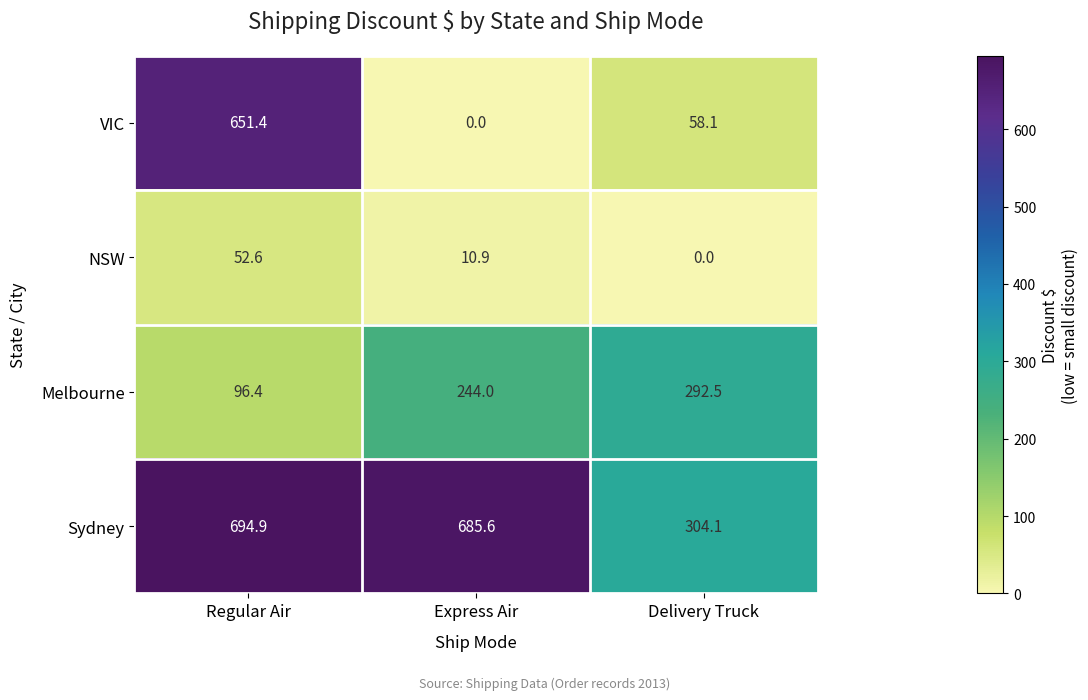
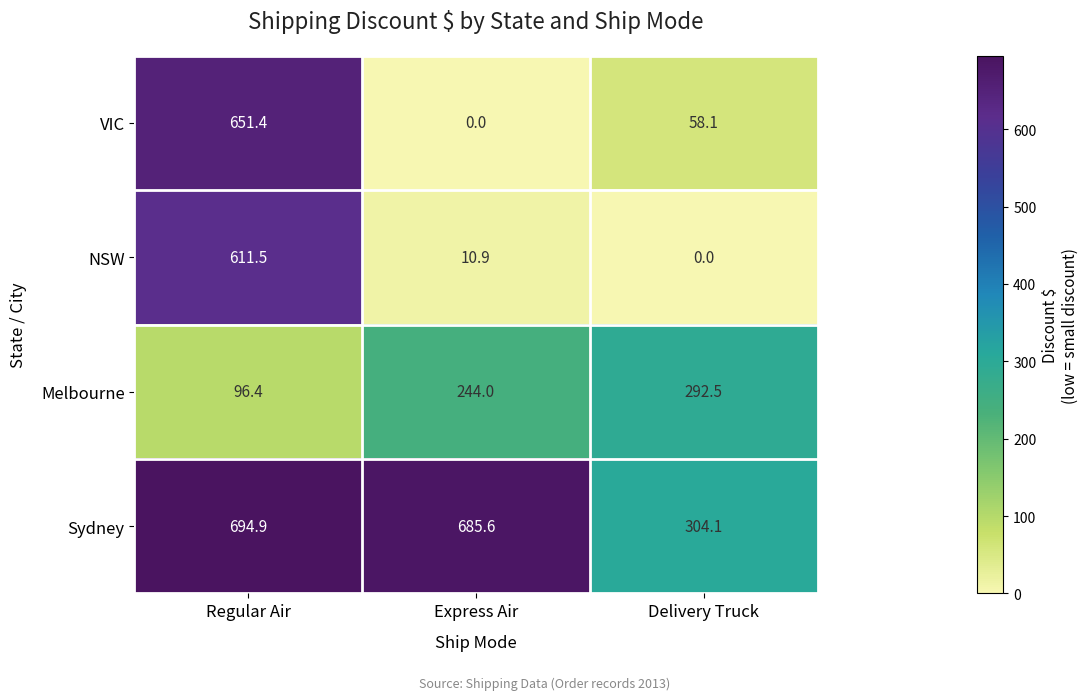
NSW, Regular Air: 52.6 -> 611.5
